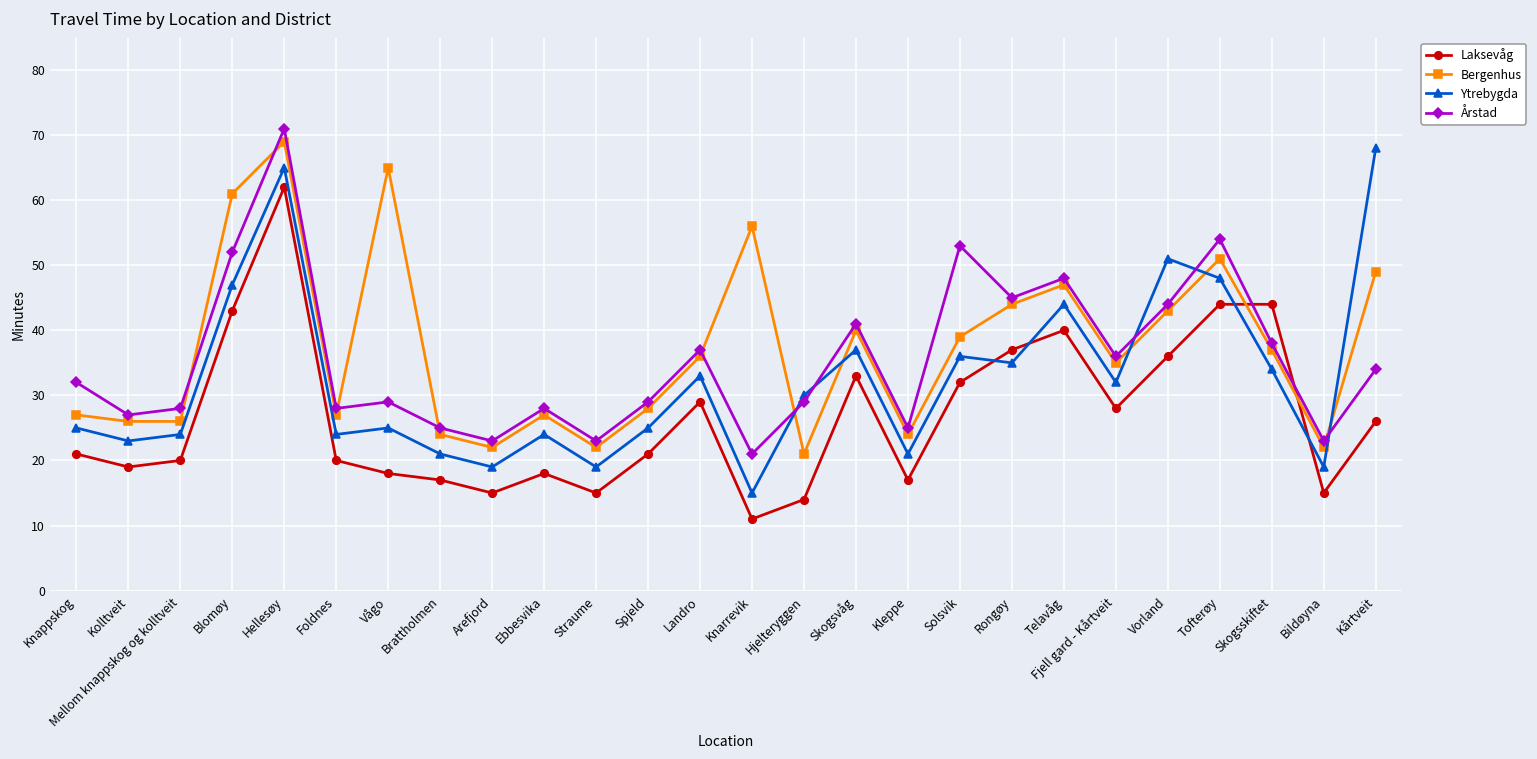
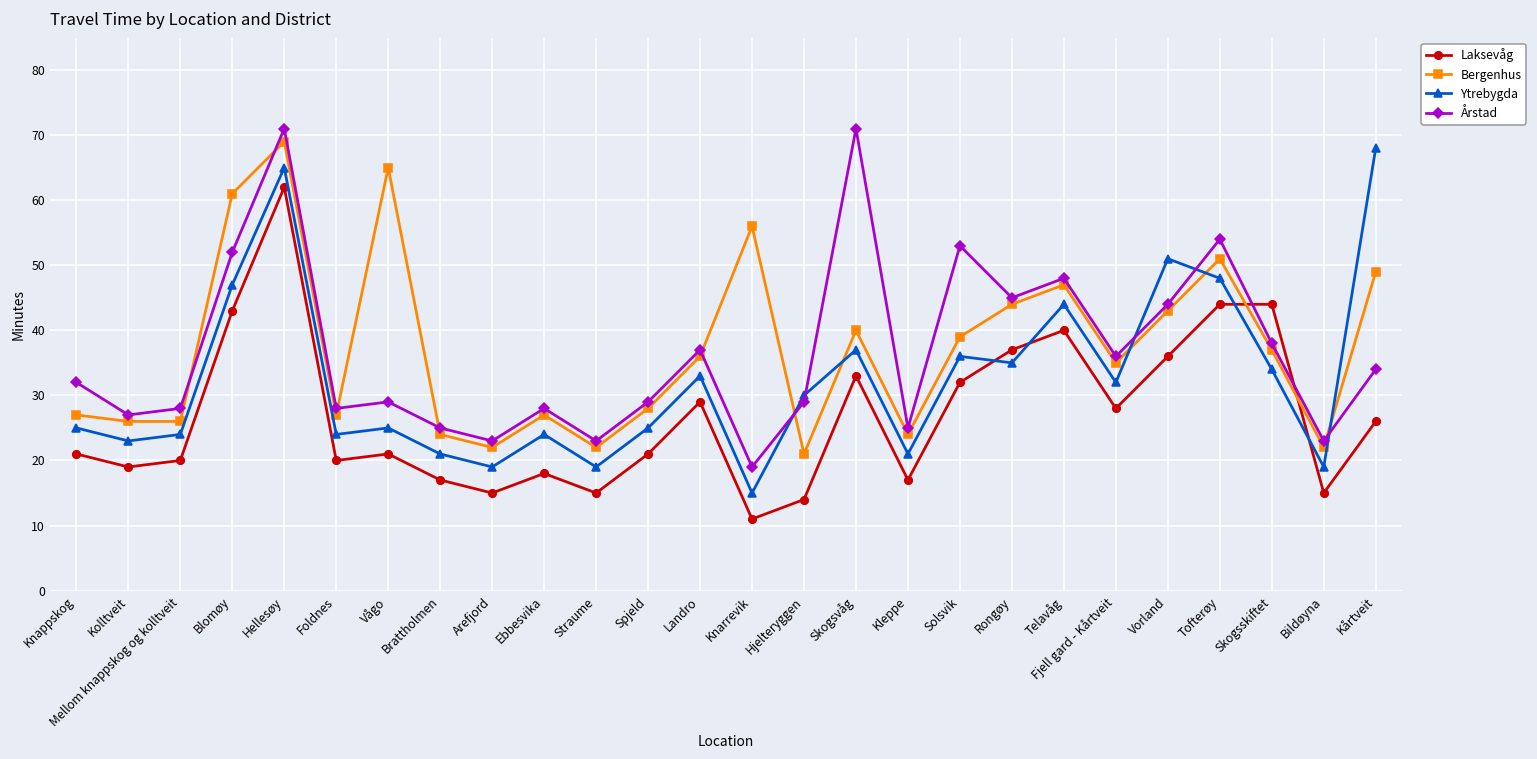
Laksevåg, Vågo: 18 -> 21
Årstad, Knarrevik: 21 -> 19
Årstad, Skogsvåg: 41 -> 71
